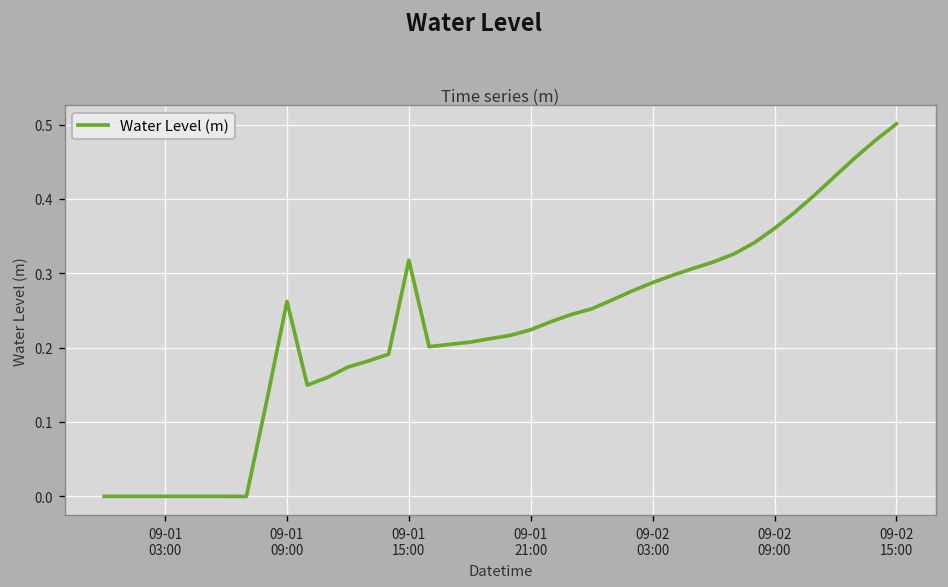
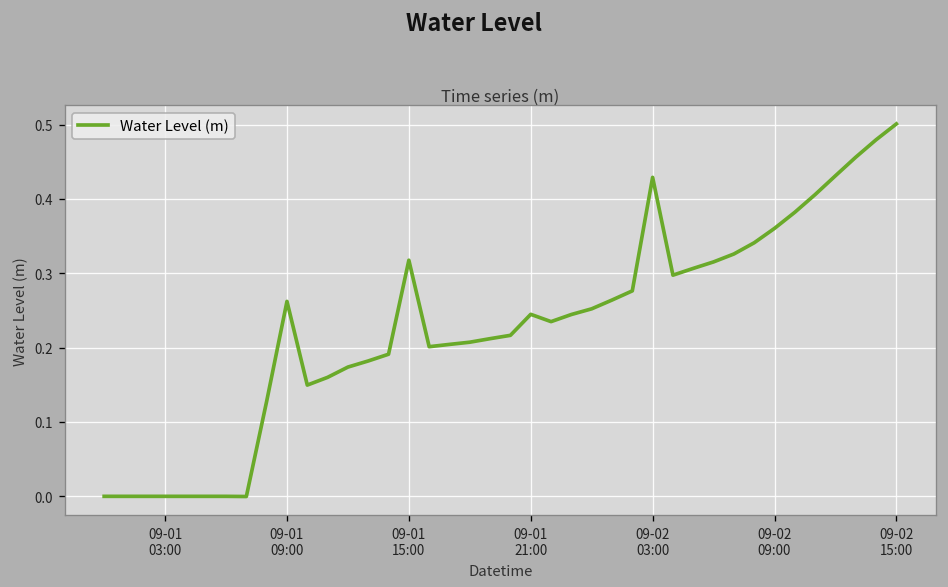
09-01 21:00: 0.22 -> 0.24
09-02 03:00: 0.29 -> 0.43
